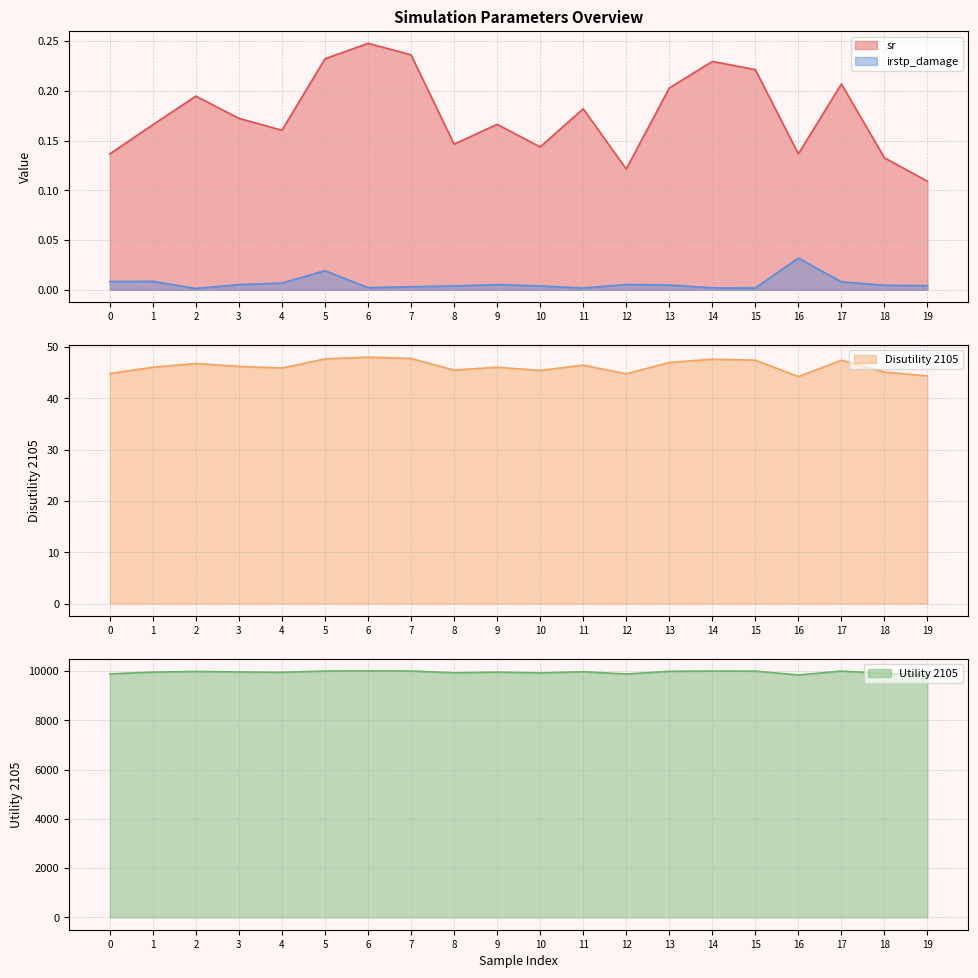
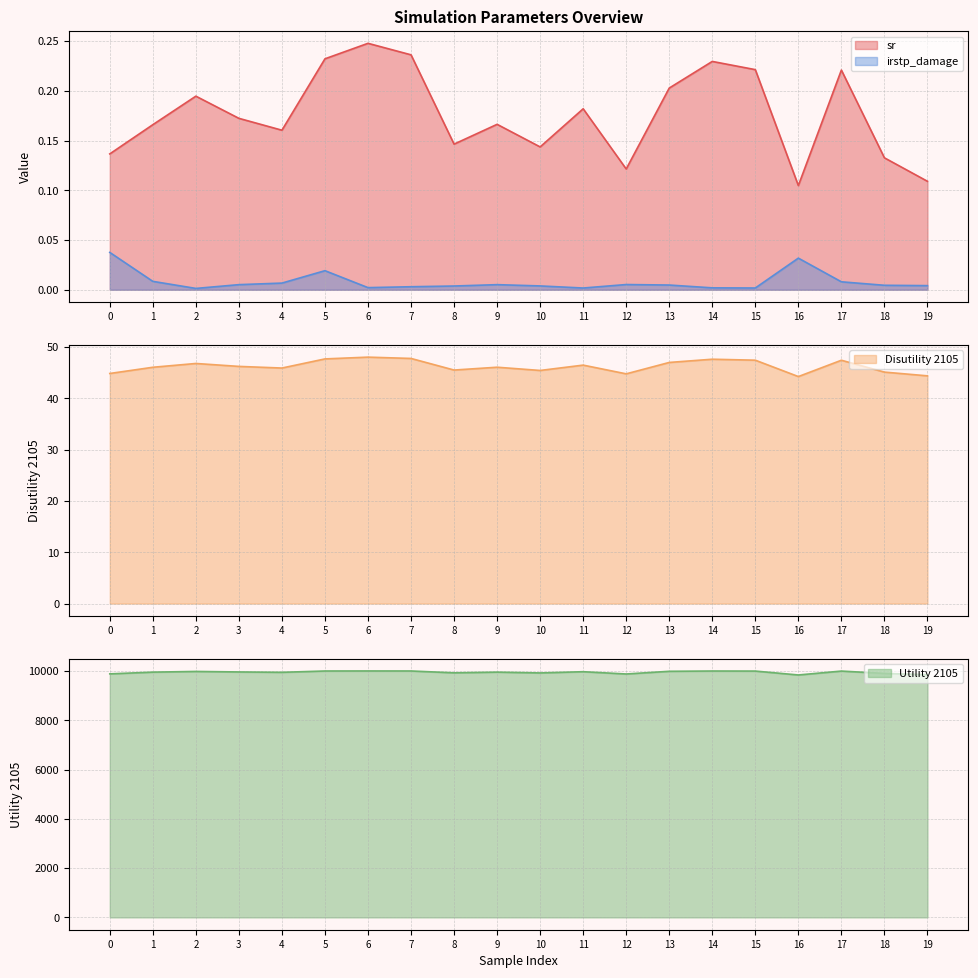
Simulation Parameters Overview, irstp_damage, 0: 0.01 -> 0.04
Simulation Parameters Overview, sr, 16: 0.14 -> 0.10
Simulation Parameters Overview, sr, 17: 0.21 -> 0.22
